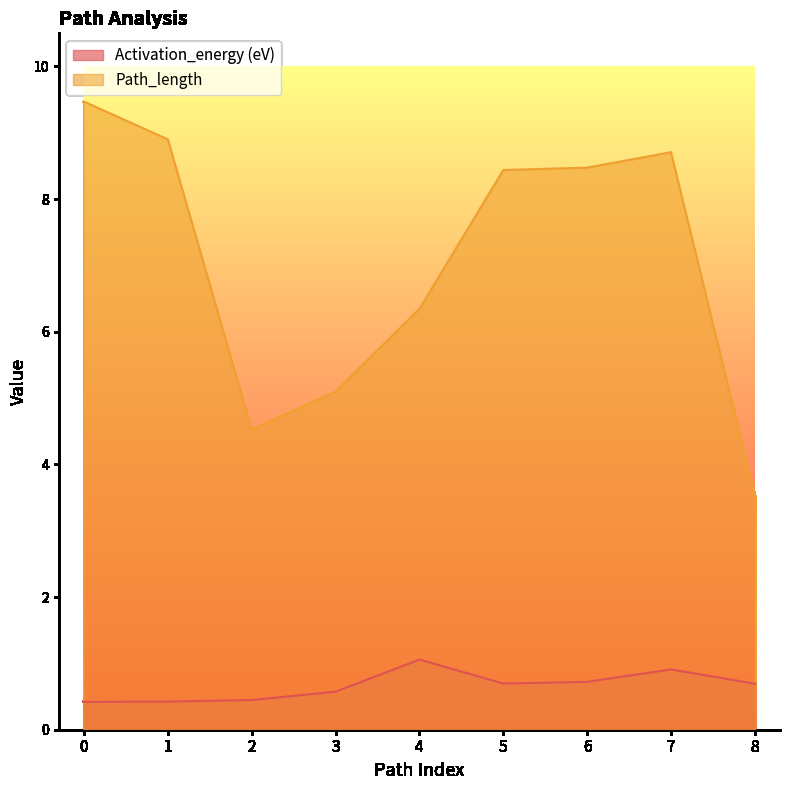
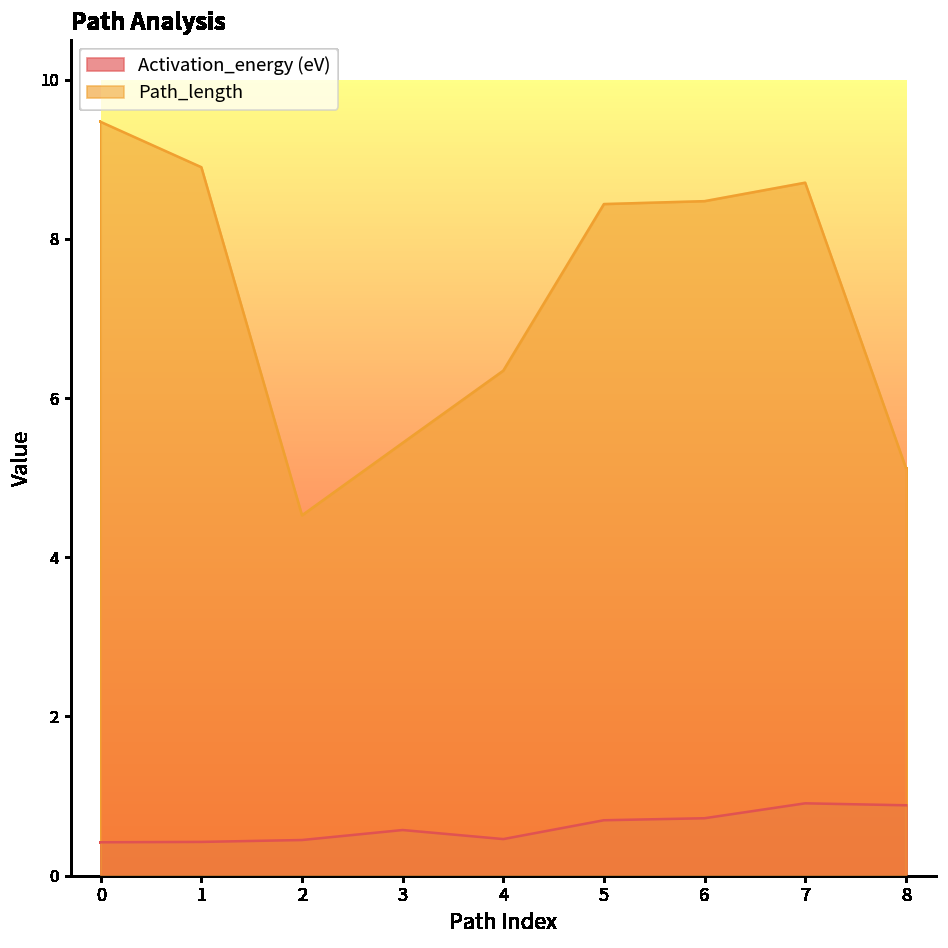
Path_length, 3: 5.1 -> 5.4
Activation_energy (eV), 4: 1.1 -> 0.5
Activation_energy (eV), 8: 0.7 -> 0.9
Path_length, 8: 3.5 -> 5.1
